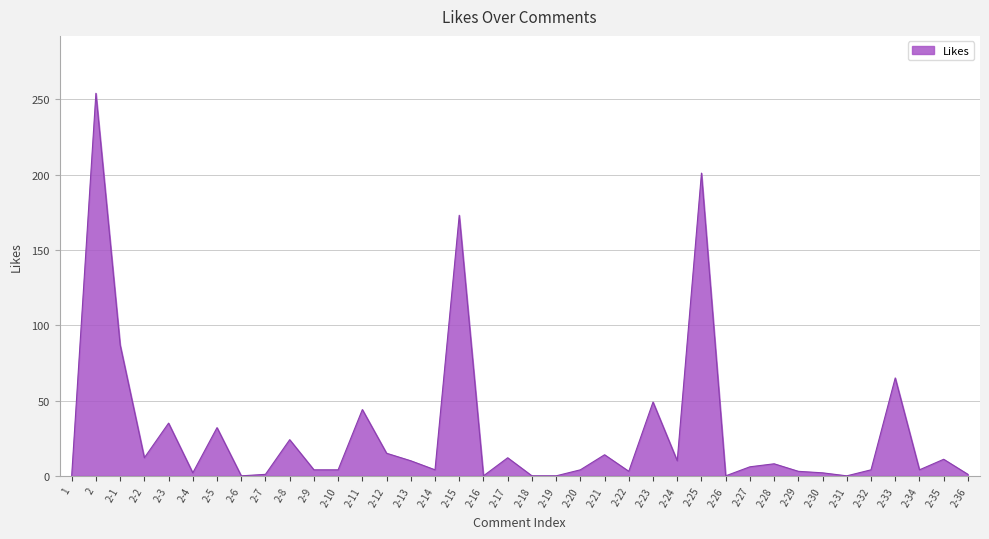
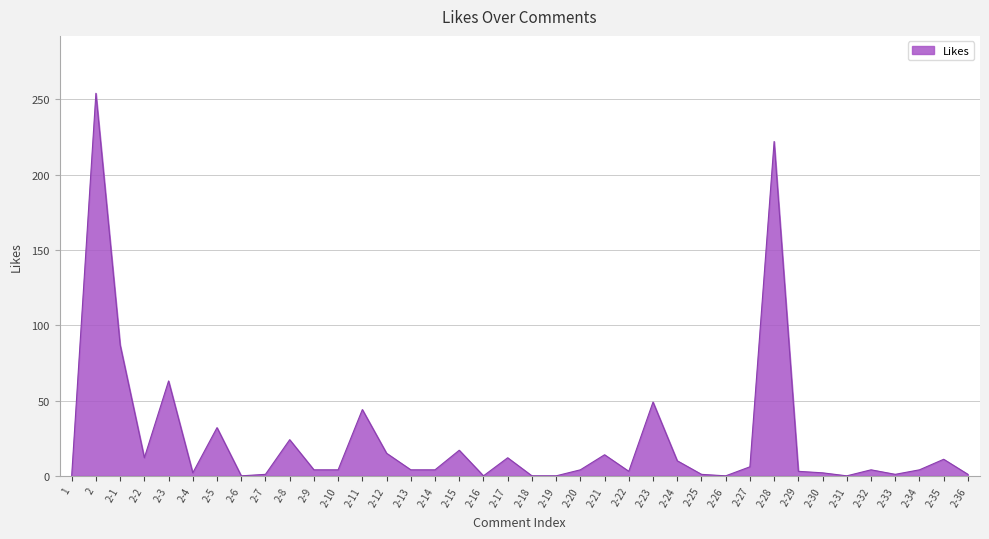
2-3: 35 -> 63
2-13: 10 -> 4
2-15: 173 -> 17
2-25: 201 -> 1
2-28: 8 -> 222
2-33: 65 -> 1
